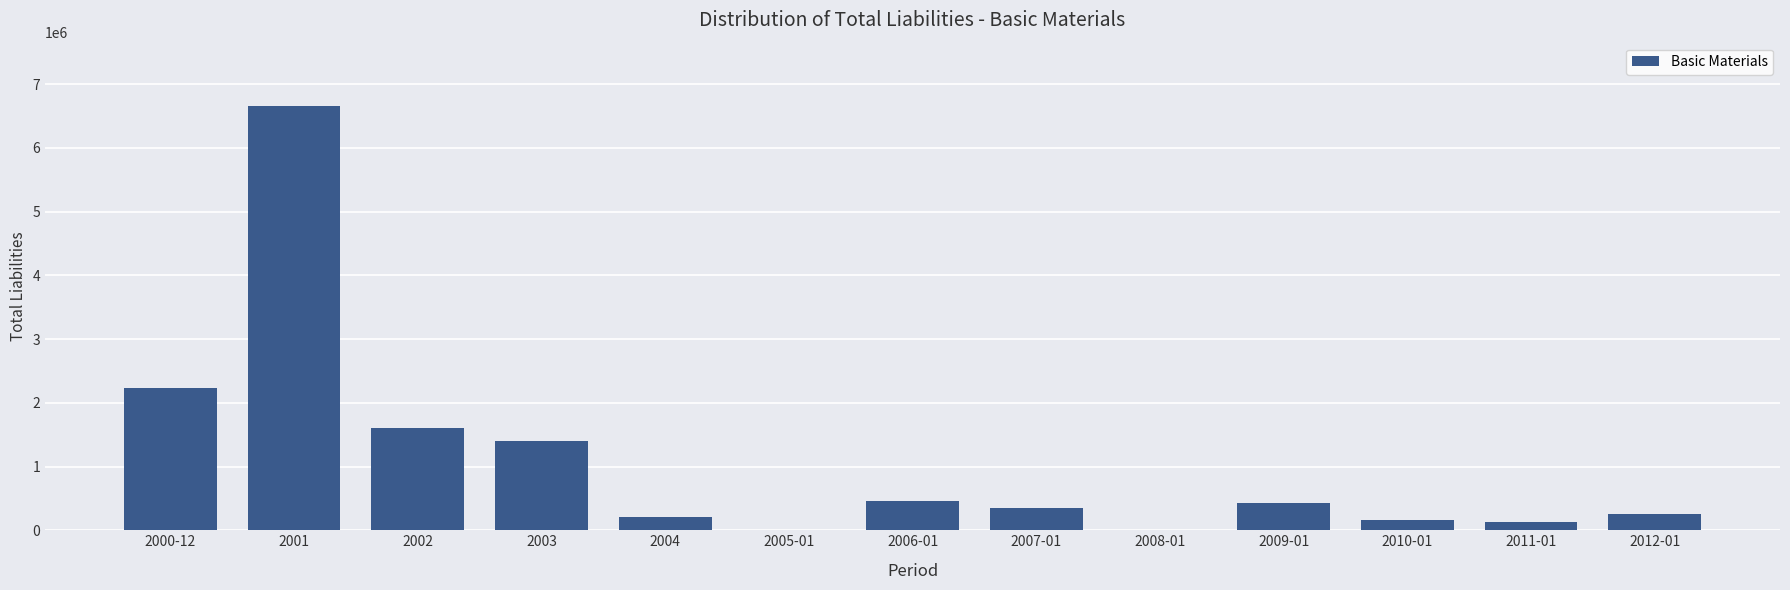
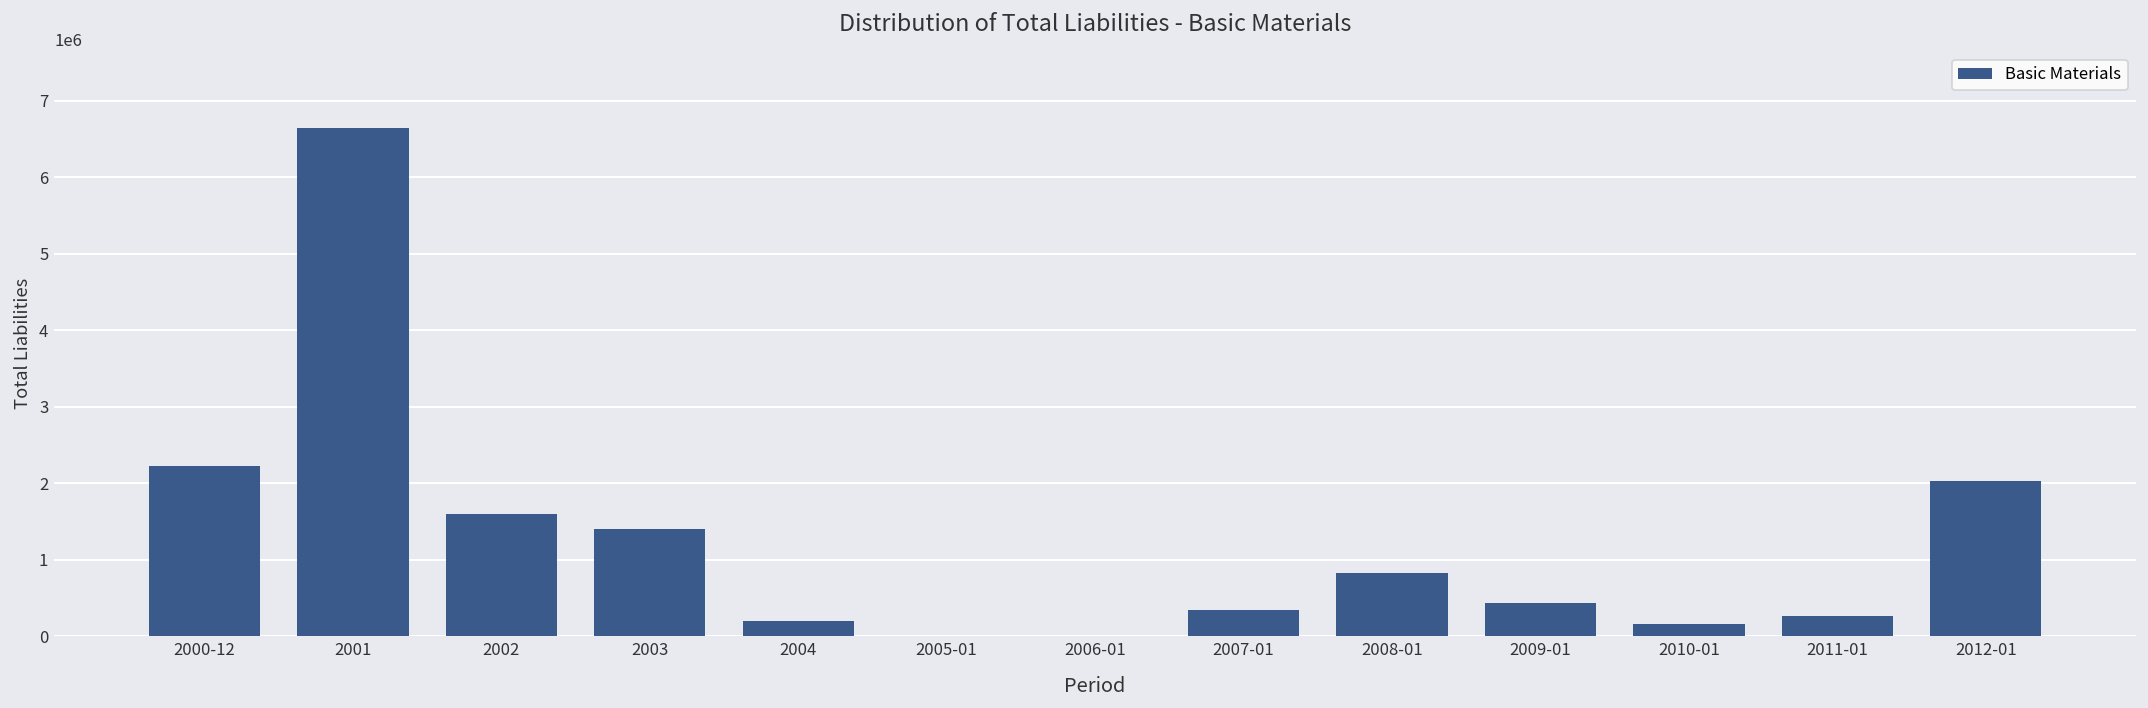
2006-01: 500000 -> 0
2008-01: 0 -> 800000
2011-01: 100000 -> 300000
2012-01: 200000 -> 2000000
